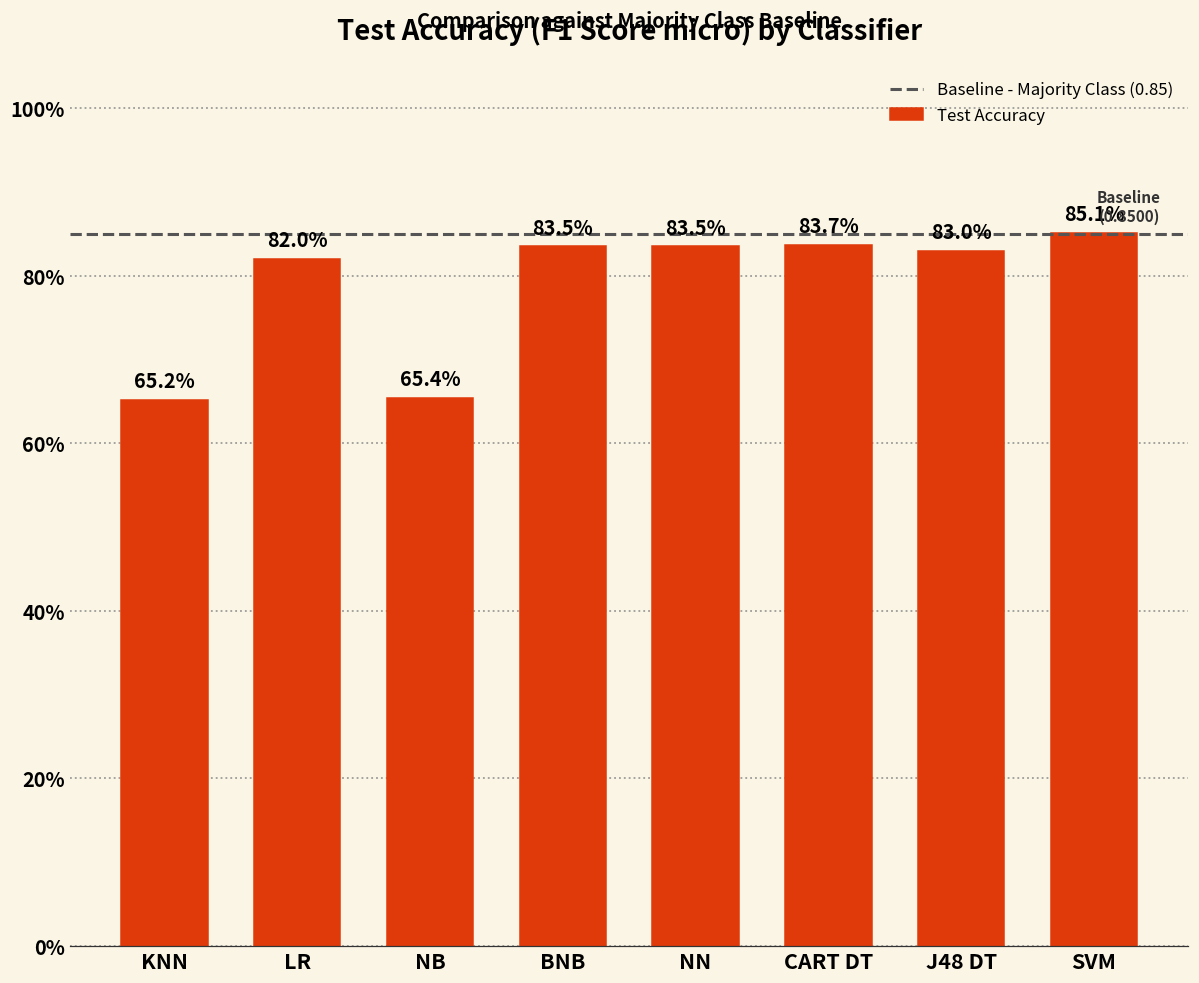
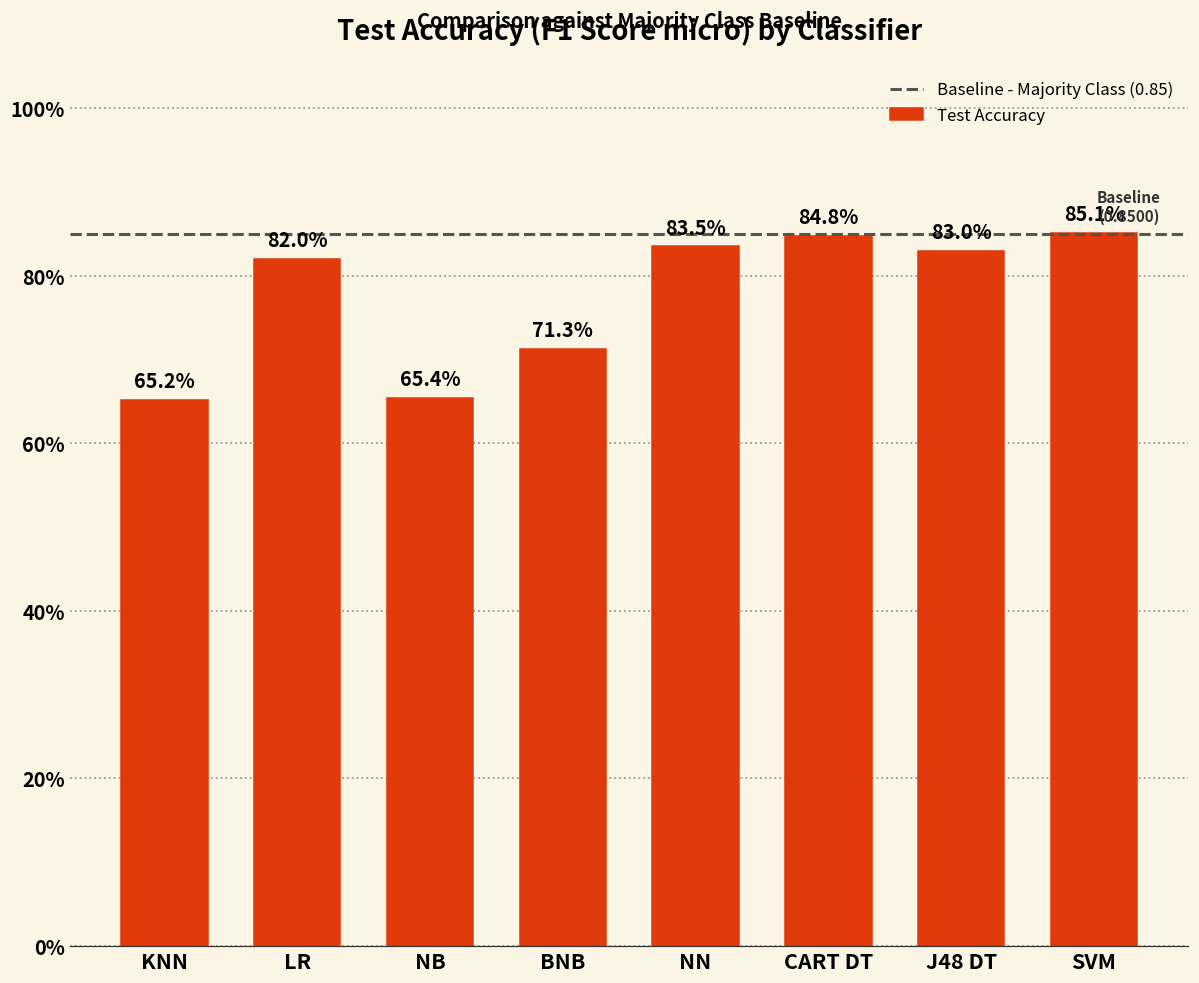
BNB: 83.5% -> 71.3%
CART DT: 83.7% -> 84.8%
